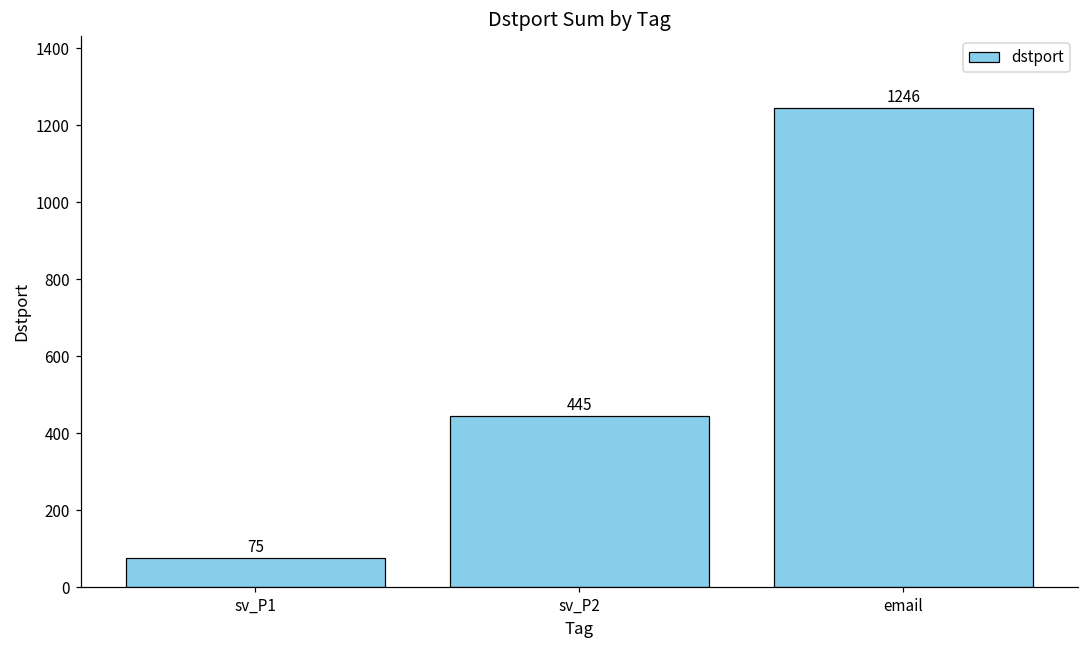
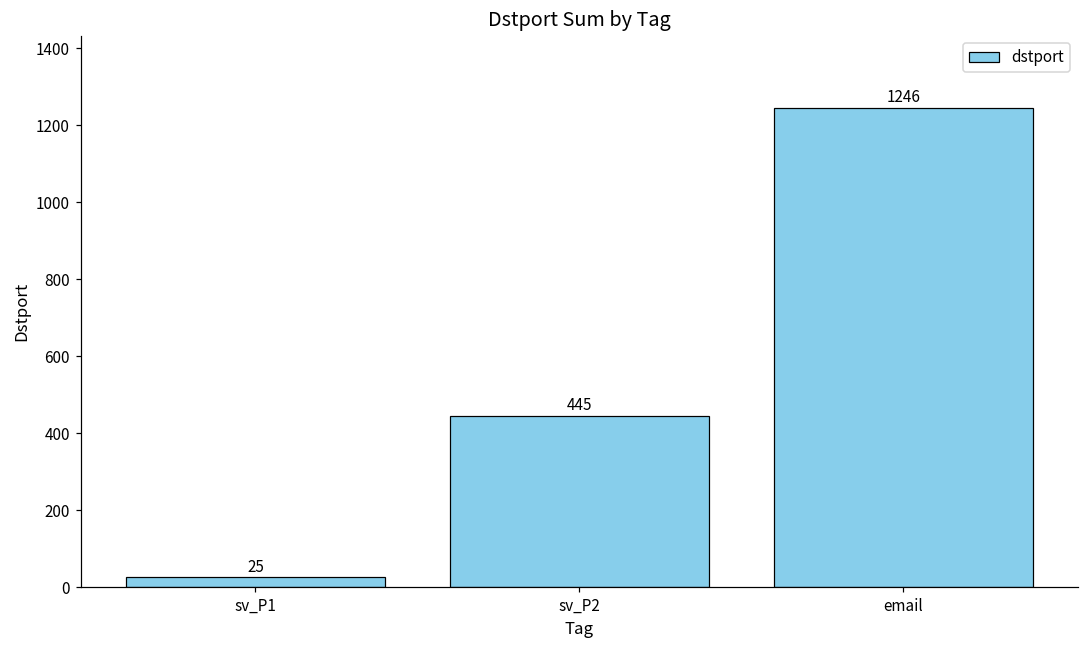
sv_P1: 75 -> 25
